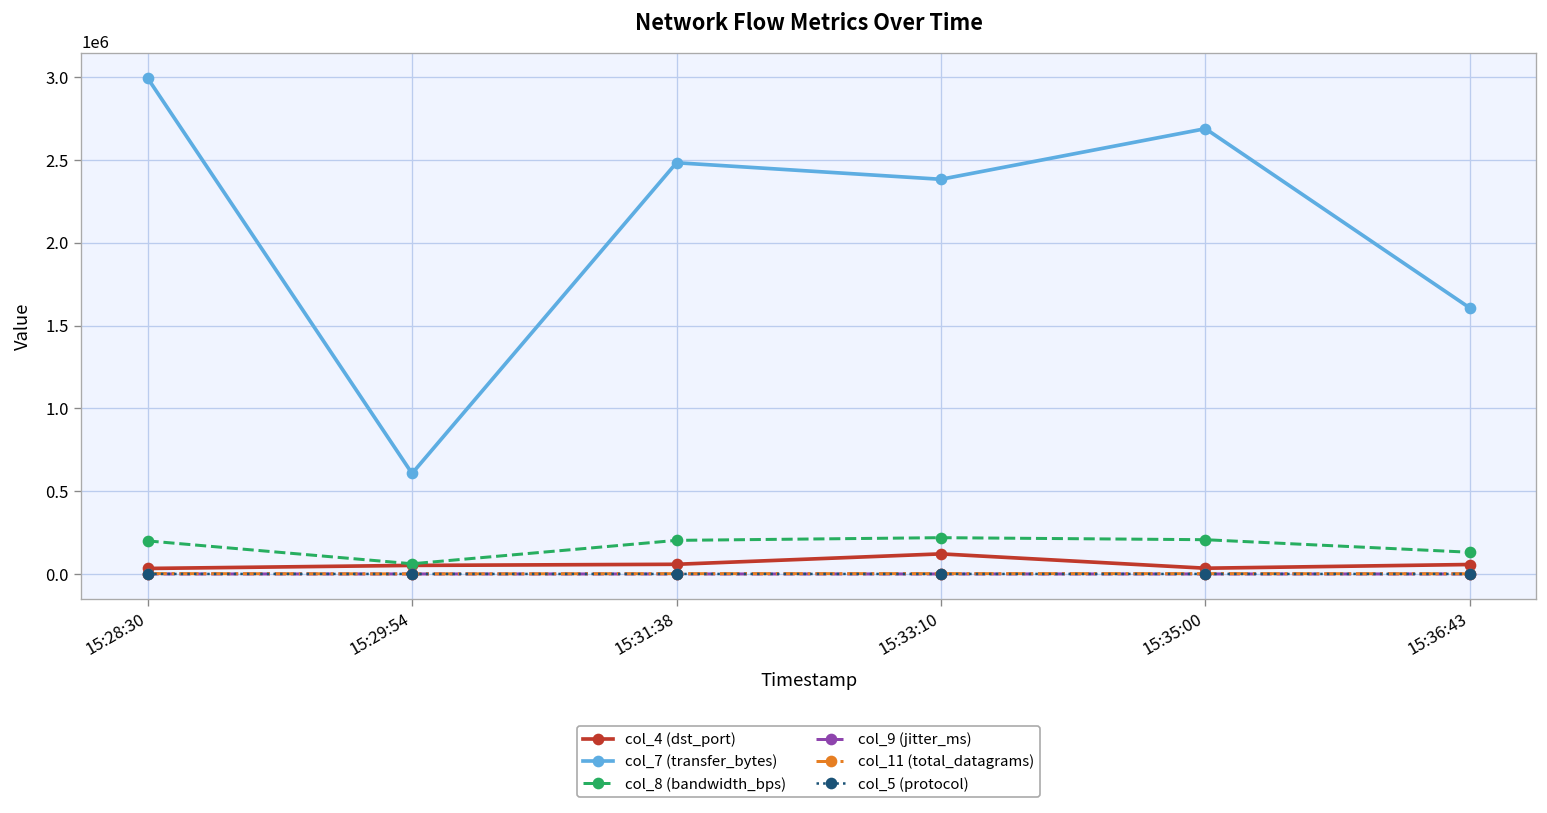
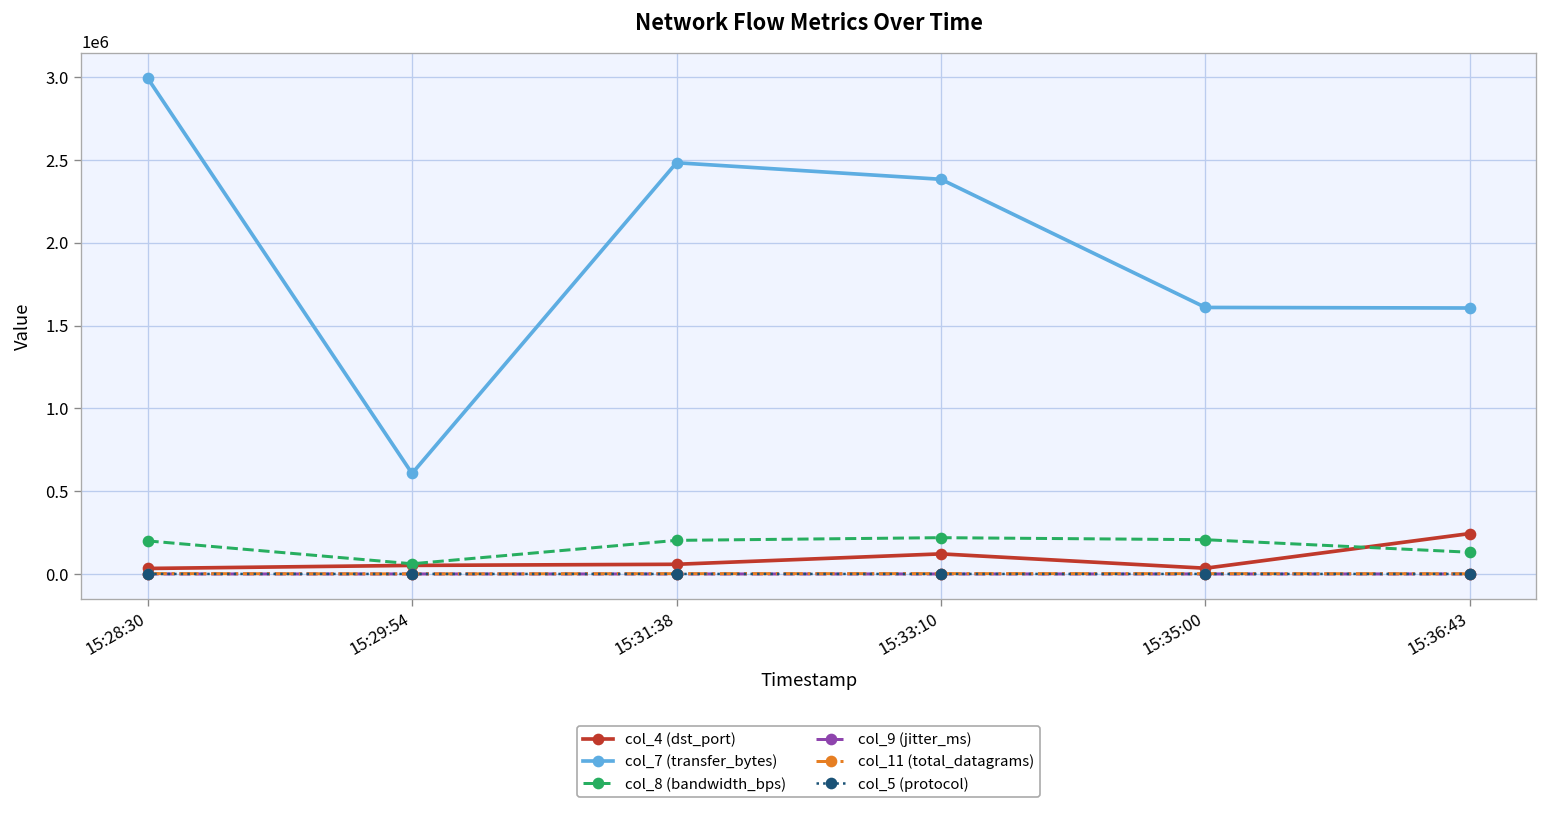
col_7 (transfer_bytes), 15:35:00: 2690000 -> 1610000
col_4 (dst_port), 15:36:43: 60000 -> 240000
